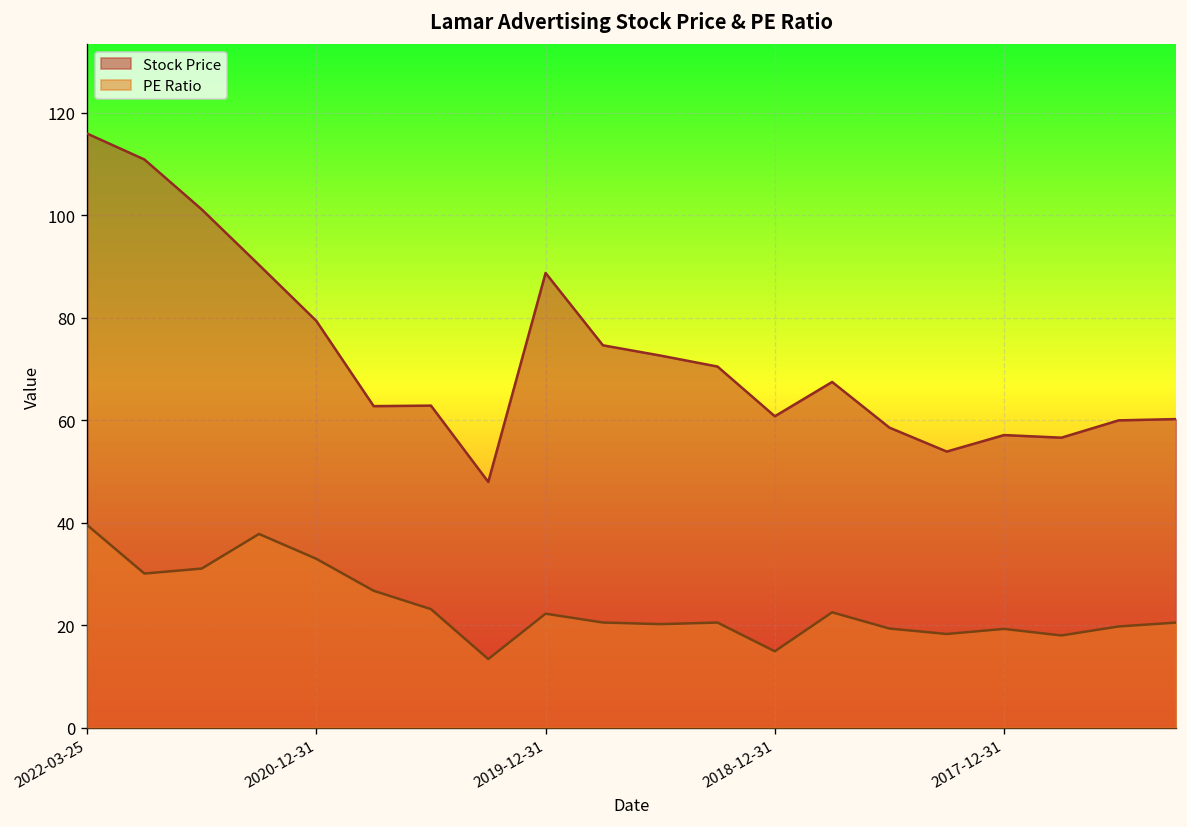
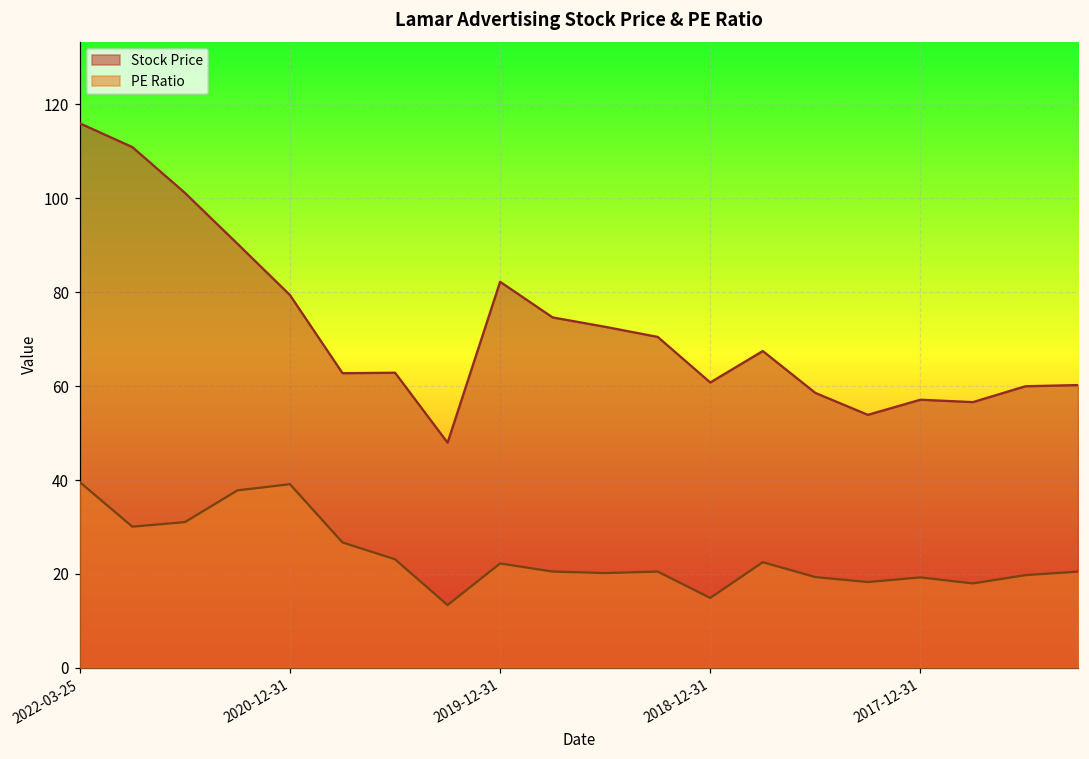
PE Ratio, 2020-12-31: 33 -> 39
Stock Price, 2019-12-31: 89 -> 82
